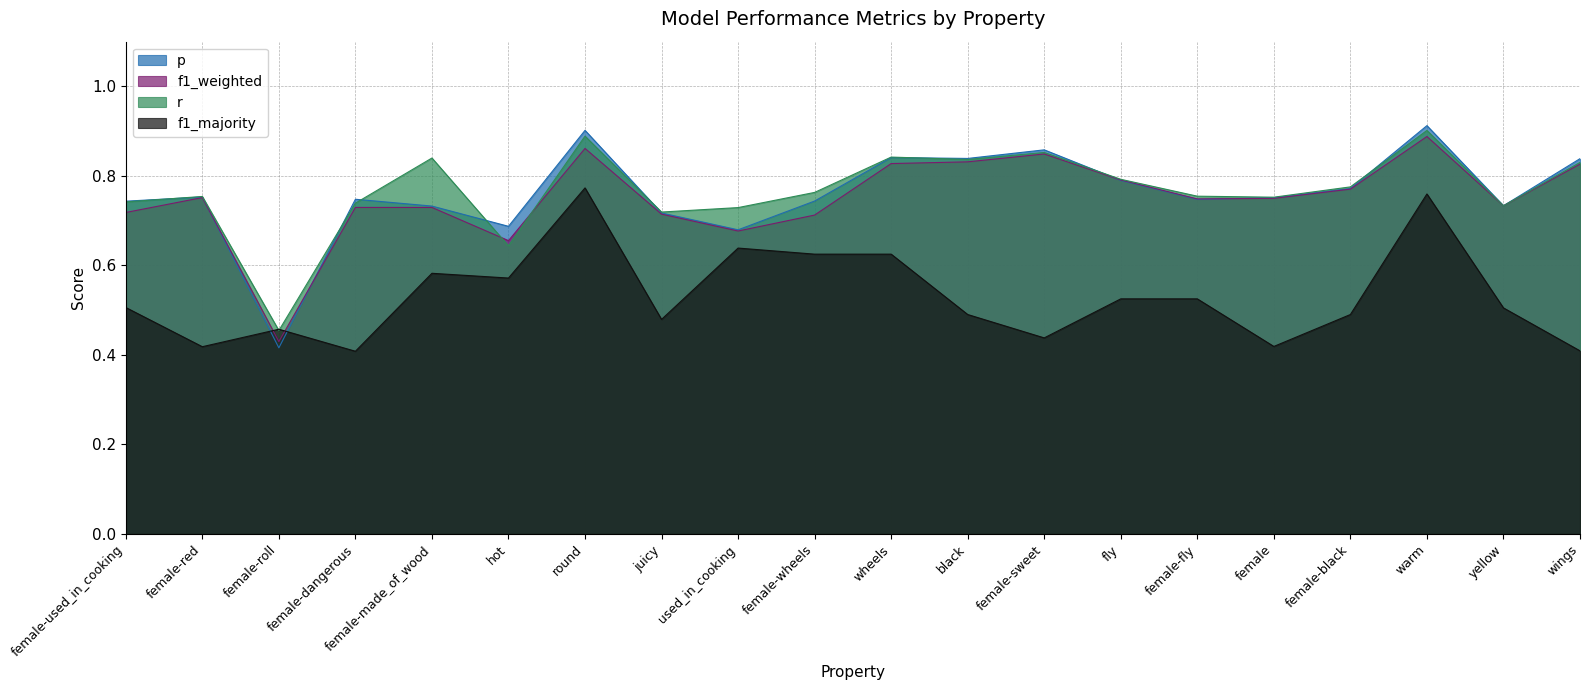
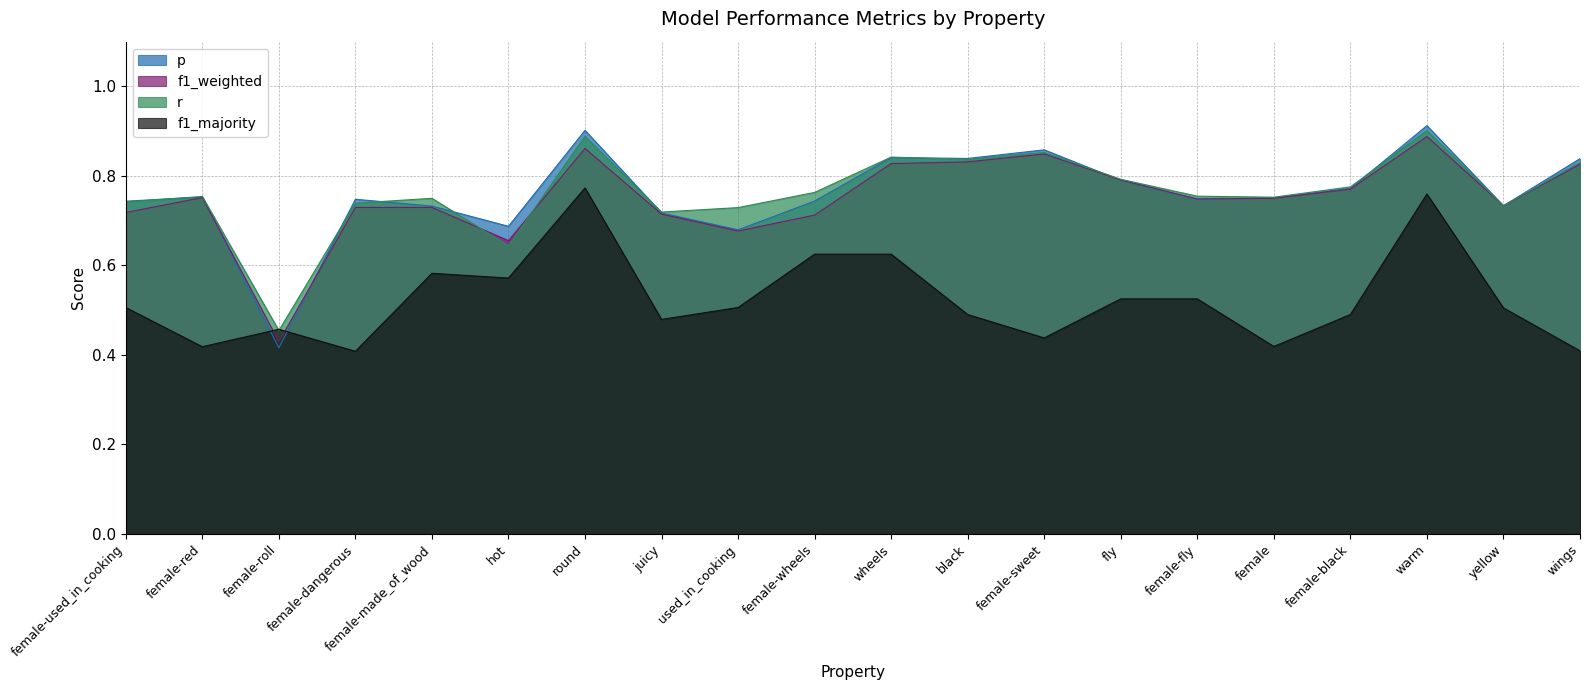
r, female-made_of_wood: 0.84 -> 0.75
f1_majority, used_in_cooking: 0.64 -> 0.51
